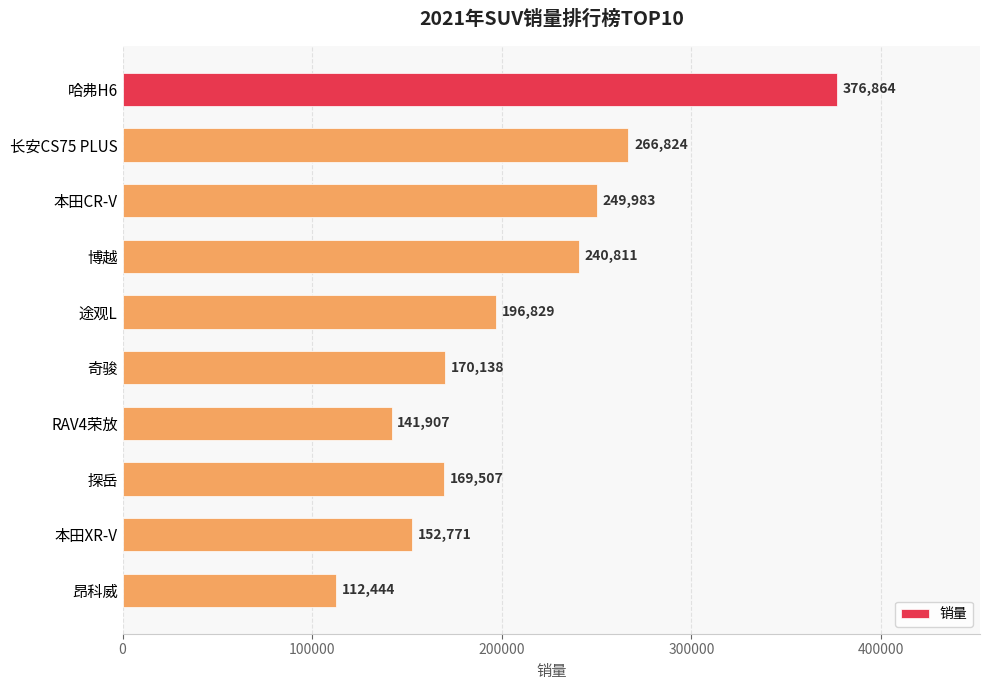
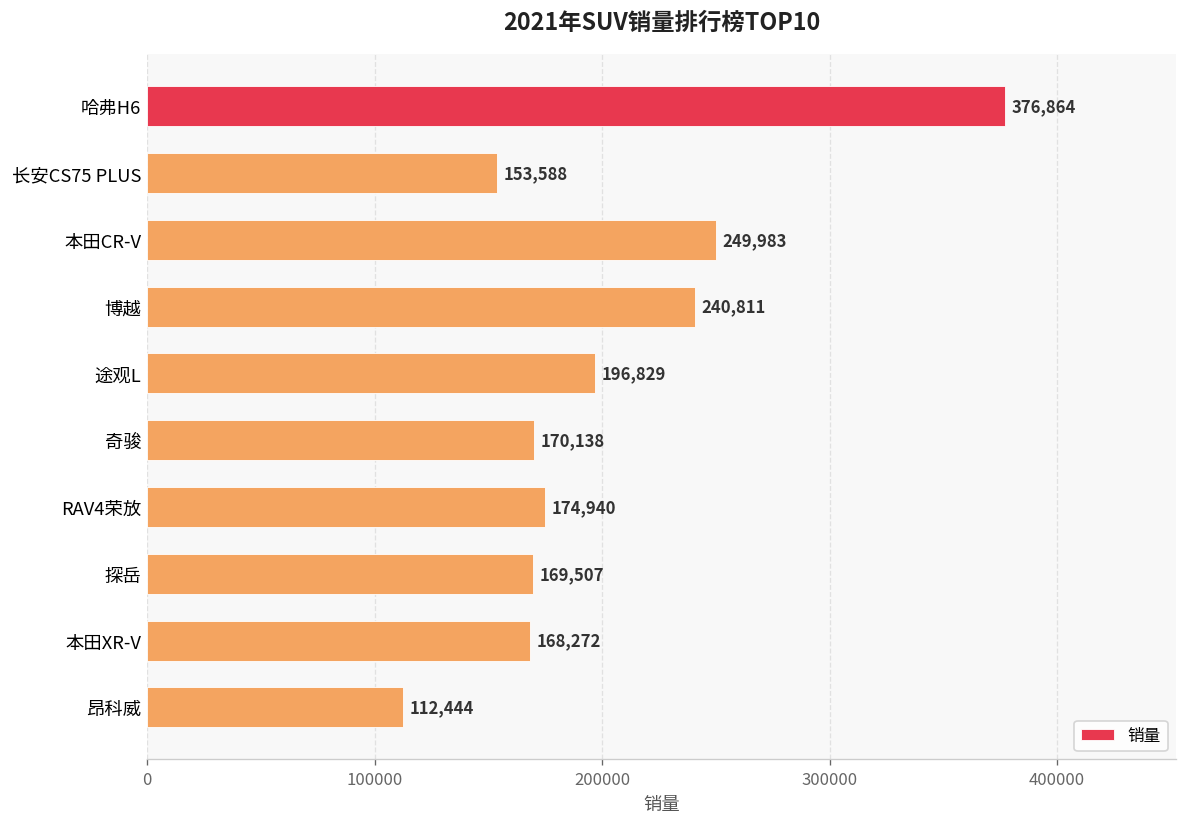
长安CS75 PLUS: 266,824 -> 153,588
RAV4荣放: 141,907 -> 174,940
本田XR-V: 152,771 -> 168,272
